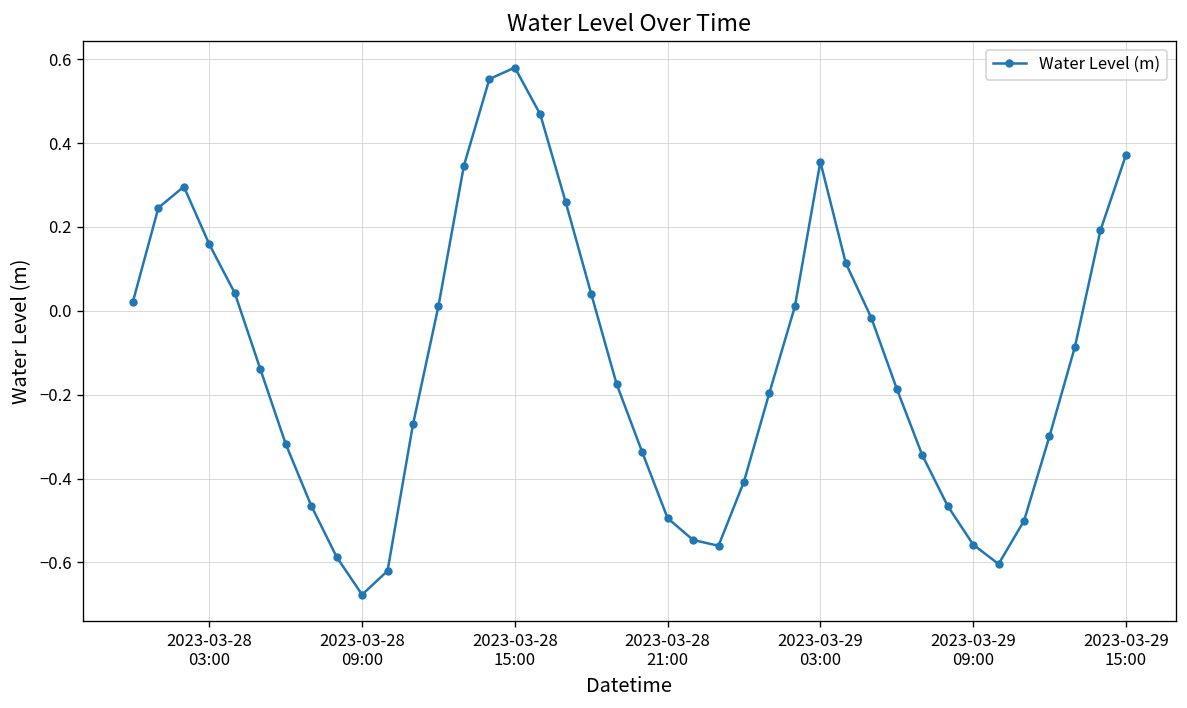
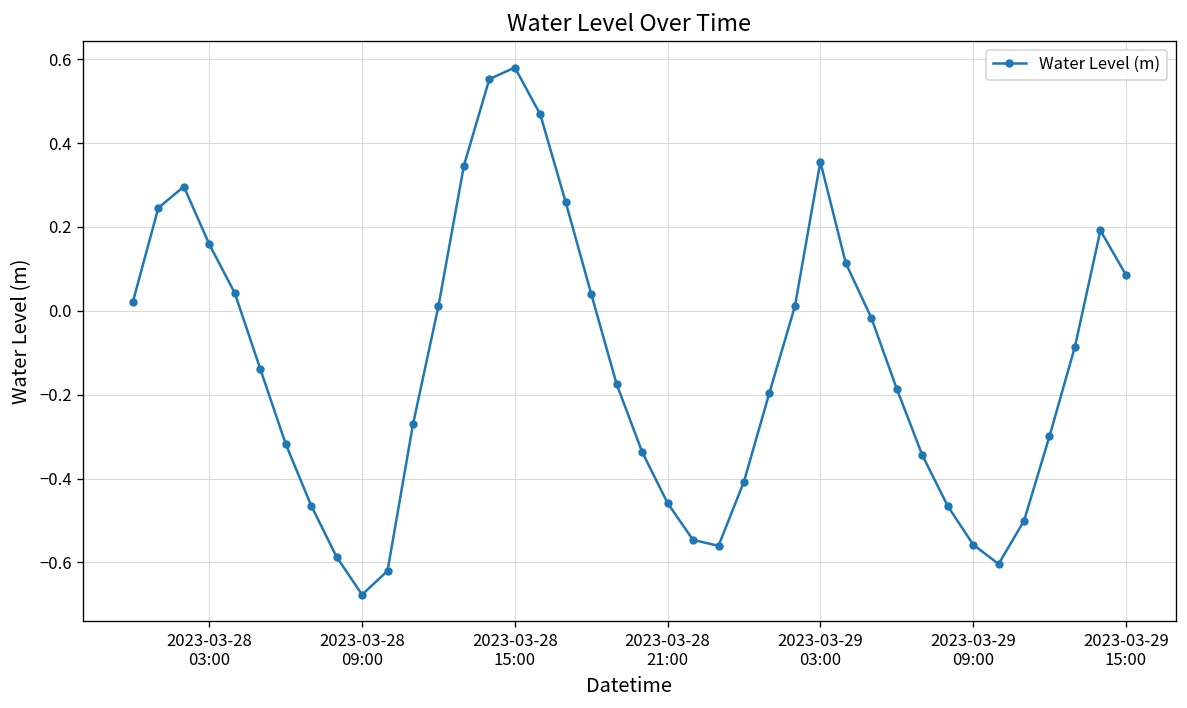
2023-03-28 21:00: -0.49 -> -0.46
2023-03-29 15:00: 0.37 -> 0.09
